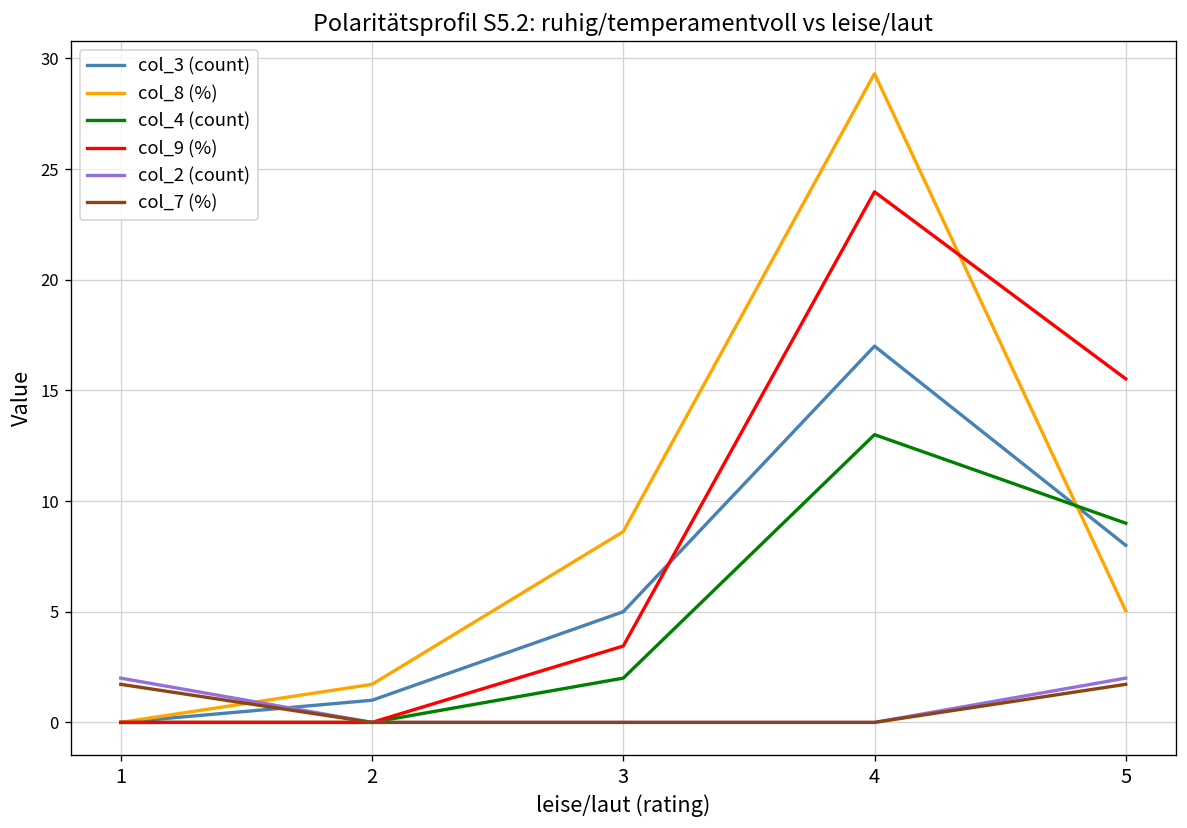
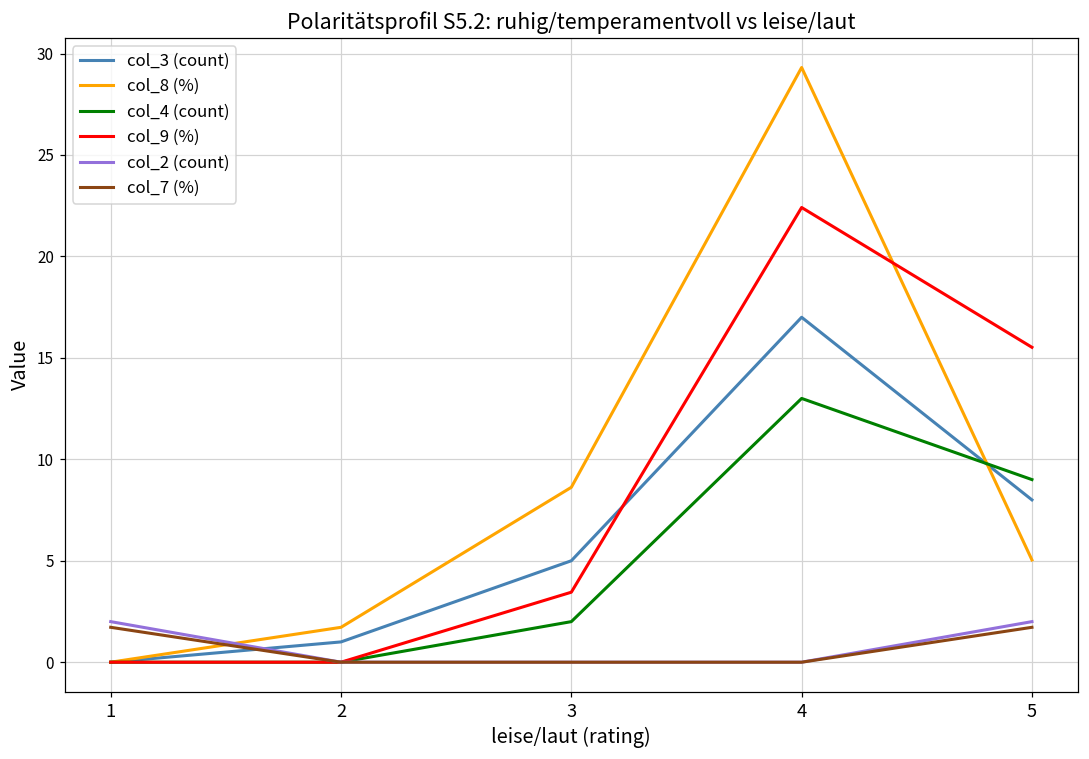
col_9 (%), 4: 24.0 -> 22.4
